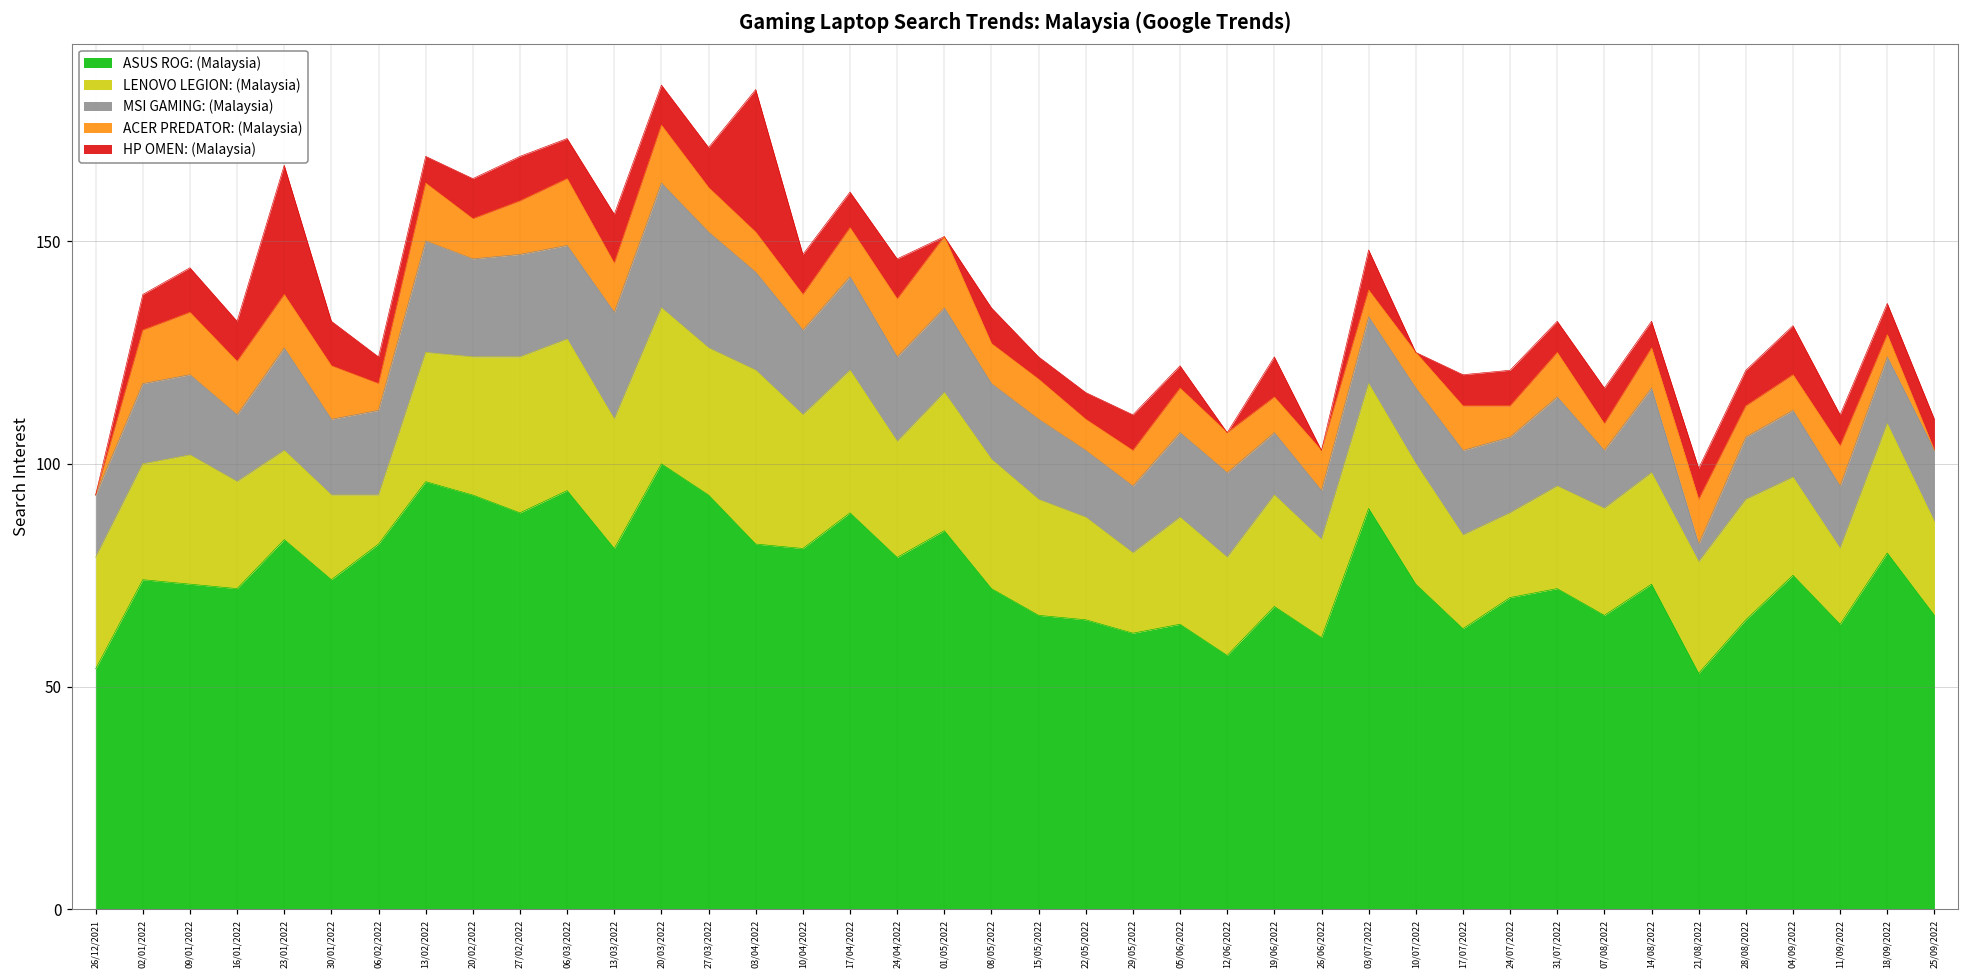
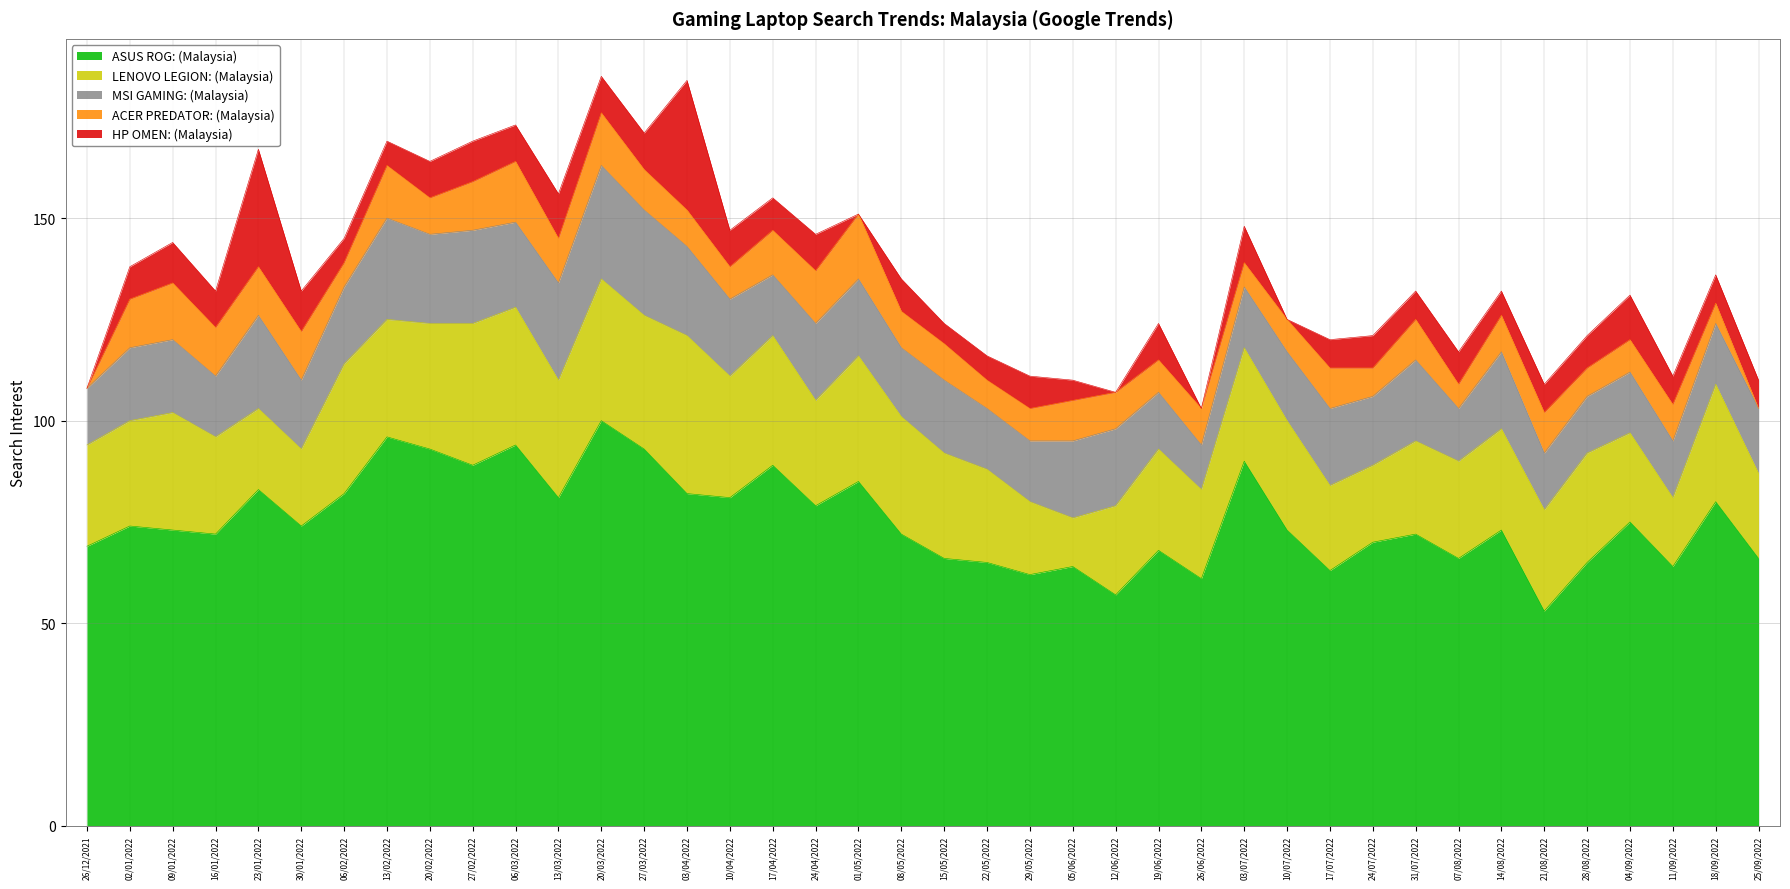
ASUS ROG: (Malaysia), 26/12/2021: 54 -> 69
LENOVO LEGION: (Malaysia), 06/02/2022: 11 -> 32
MSI GAMING: (Malaysia), 17/04/2022: 21 -> 15
LENOVO LEGION: (Malaysia), 05/06/2022: 24 -> 12
MSI GAMING: (Malaysia), 21/08/2022: 4 -> 14
